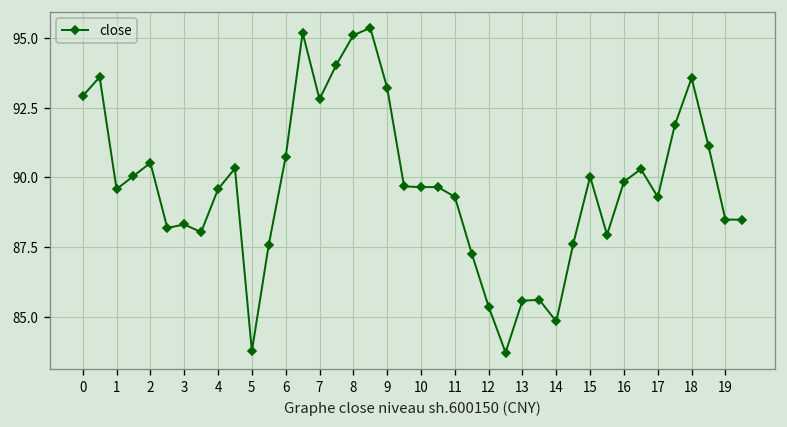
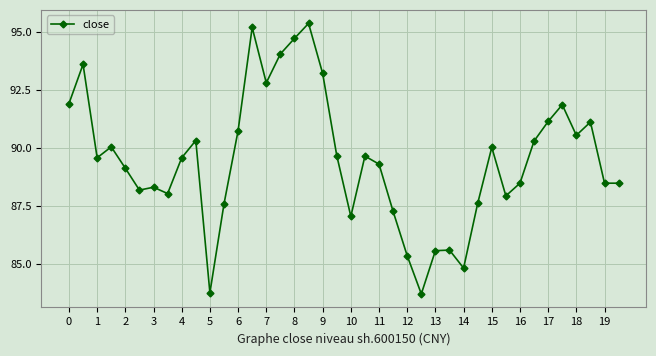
0: 92.9 -> 91.9
2: 90.5 -> 89.1
8: 95.1 -> 94.7
10: 89.7 -> 87.1
16: 89.8 -> 88.5
17: 89.3 -> 91.1
18: 93.6 -> 90.5
